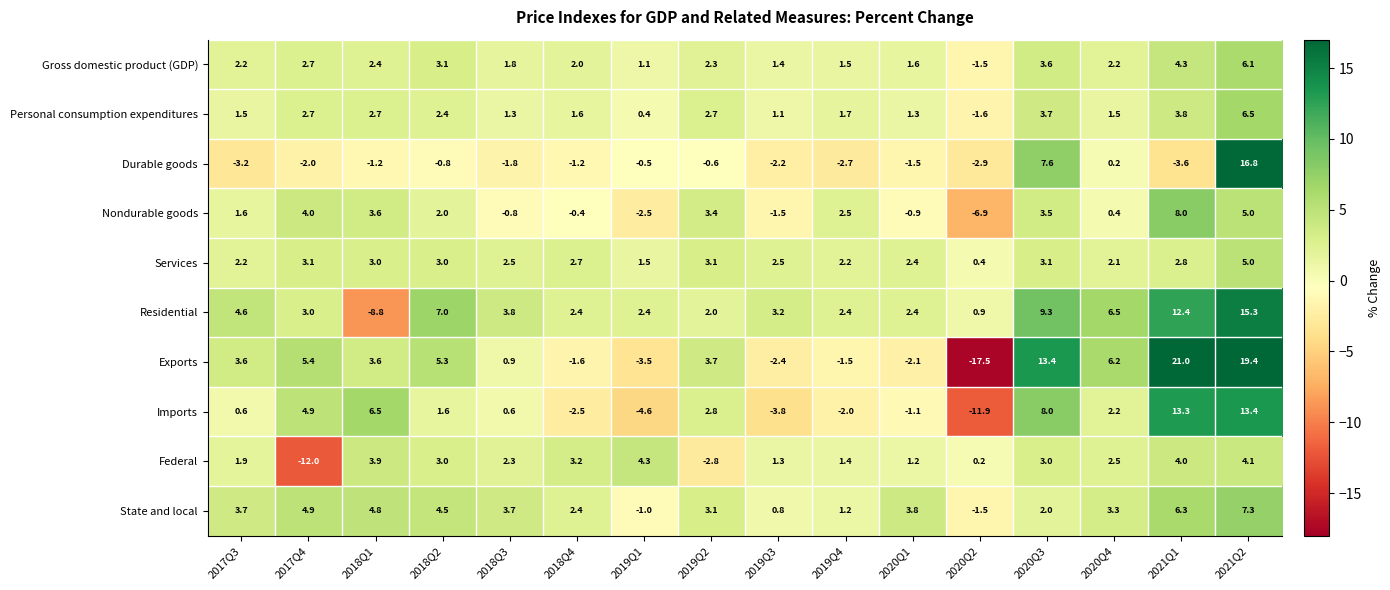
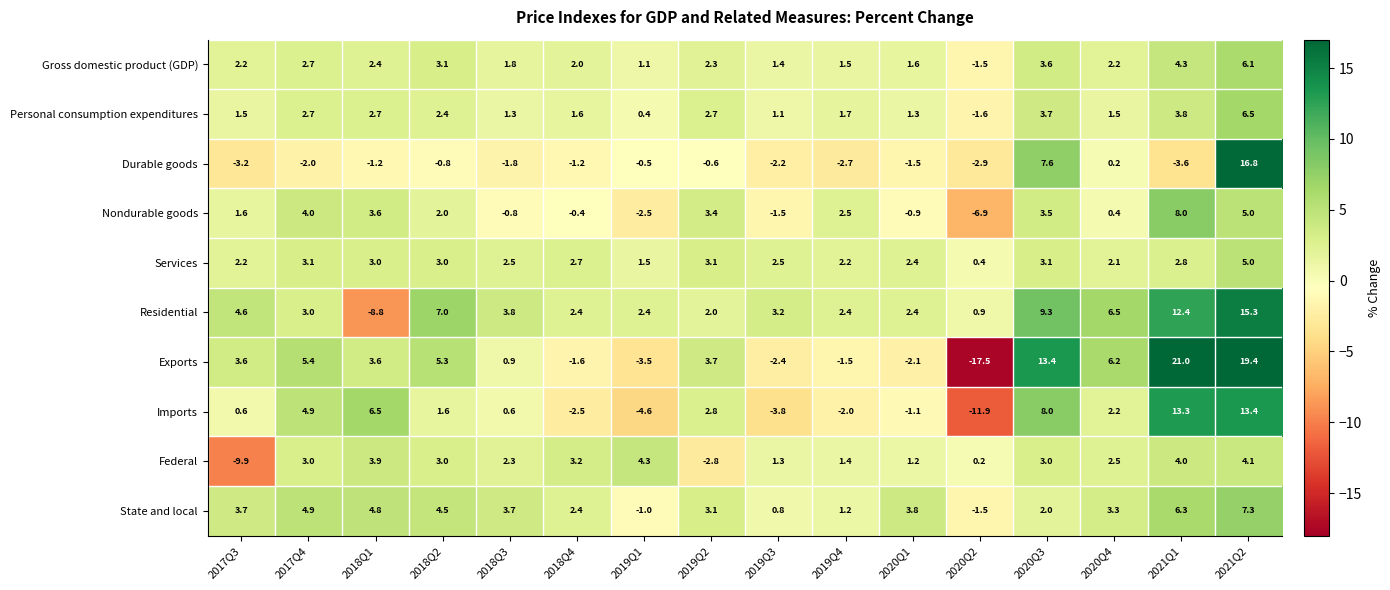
Federal, 2017Q3: 1.9 -> -9.9
Federal, 2017Q4: -12.0 -> 3.0
